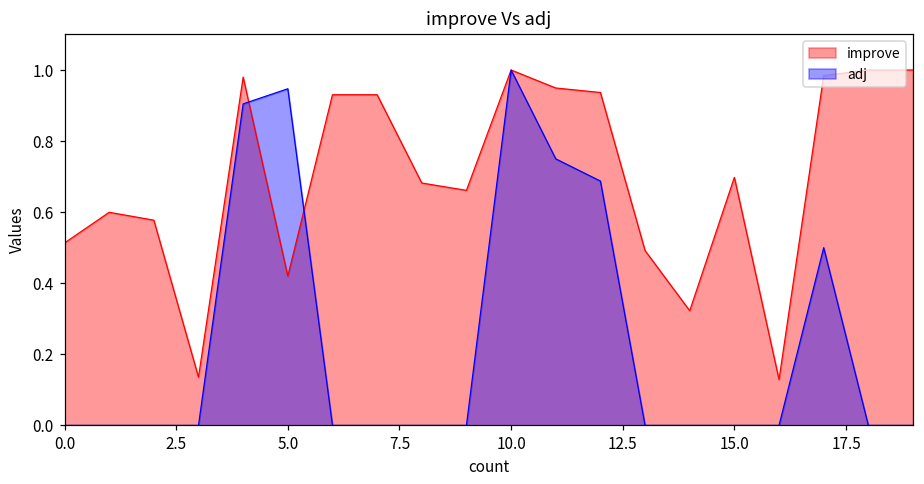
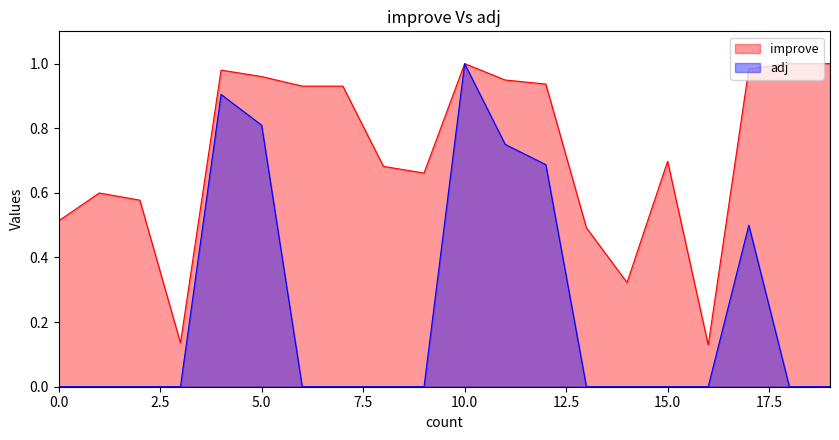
improve, 5.0: 0.42 -> 0.96
adj, 5.0: 0.95 -> 0.81
